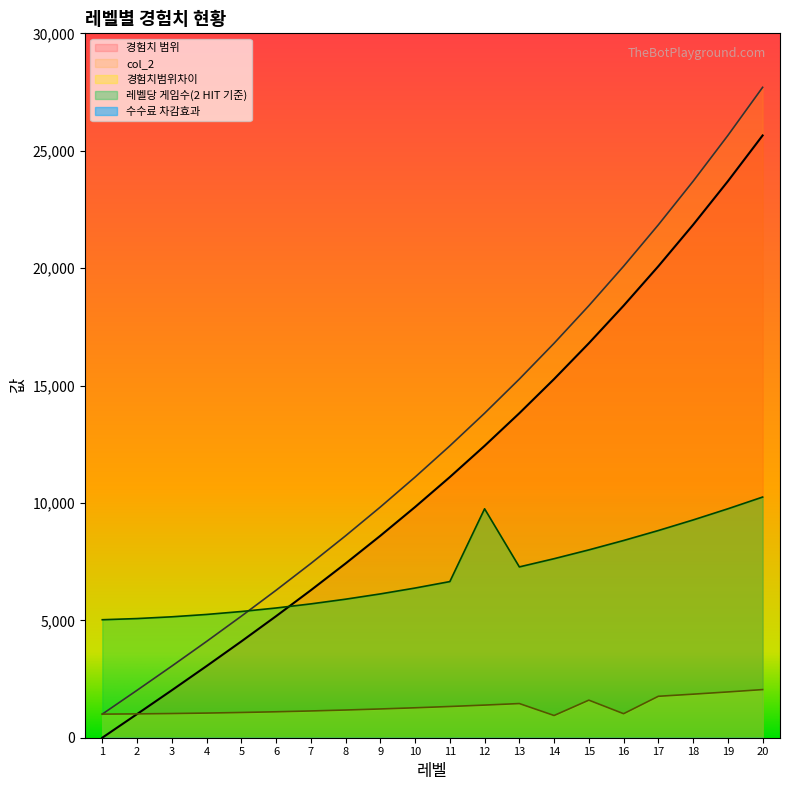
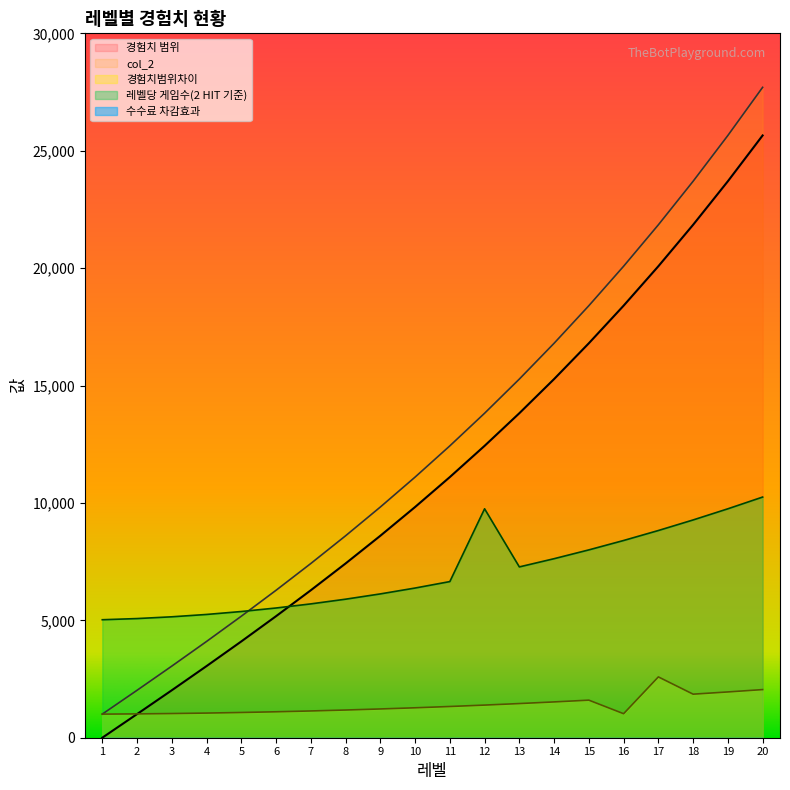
경험치범위차이, 14: 900 -> 1,500
경험치범위차이, 17: 1,800 -> 2,600
